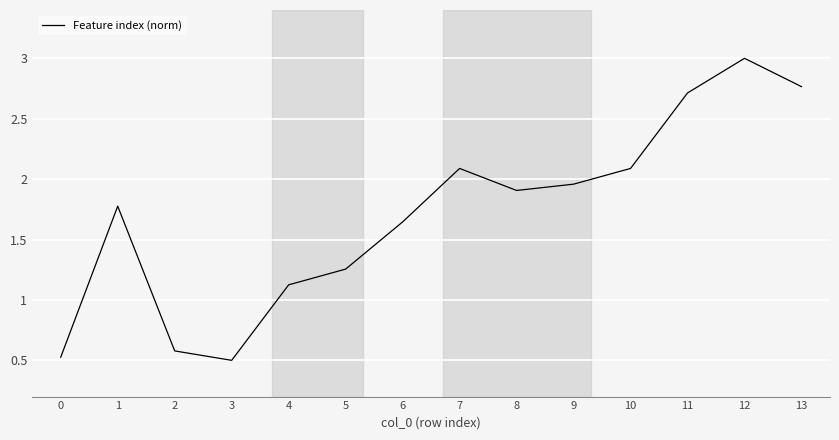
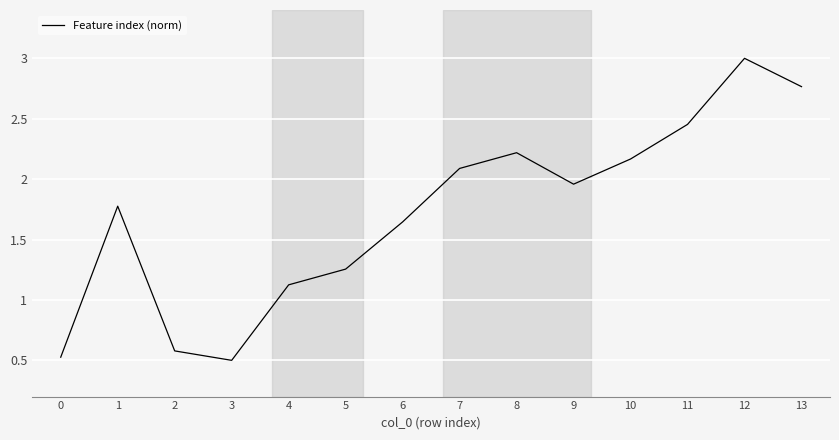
8: 1.91 -> 2.22
10: 2.09 -> 2.17
11: 2.71 -> 2.45
